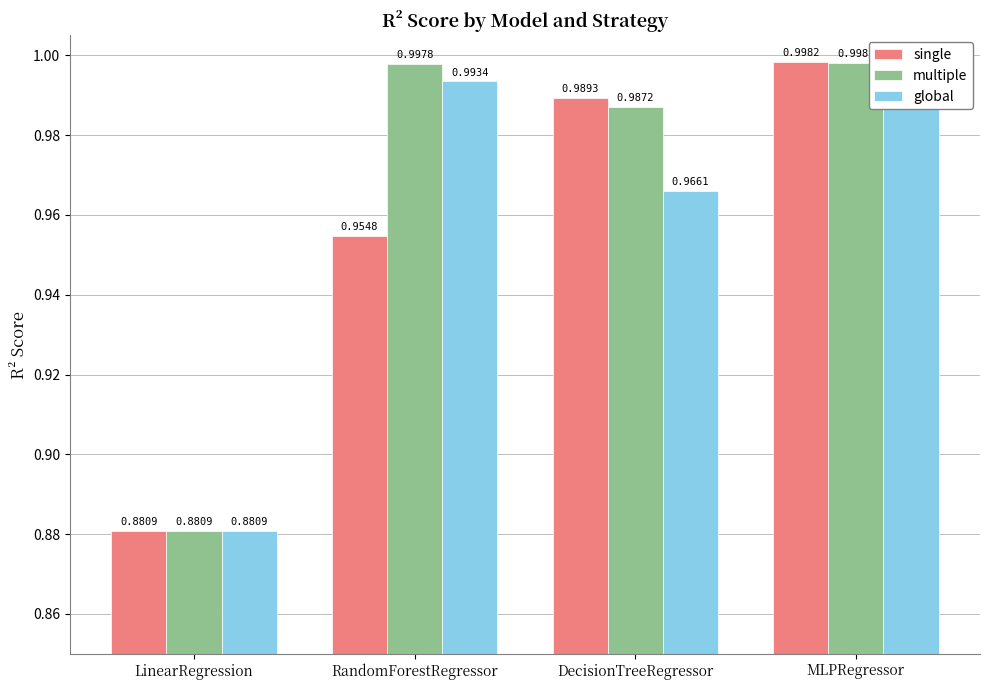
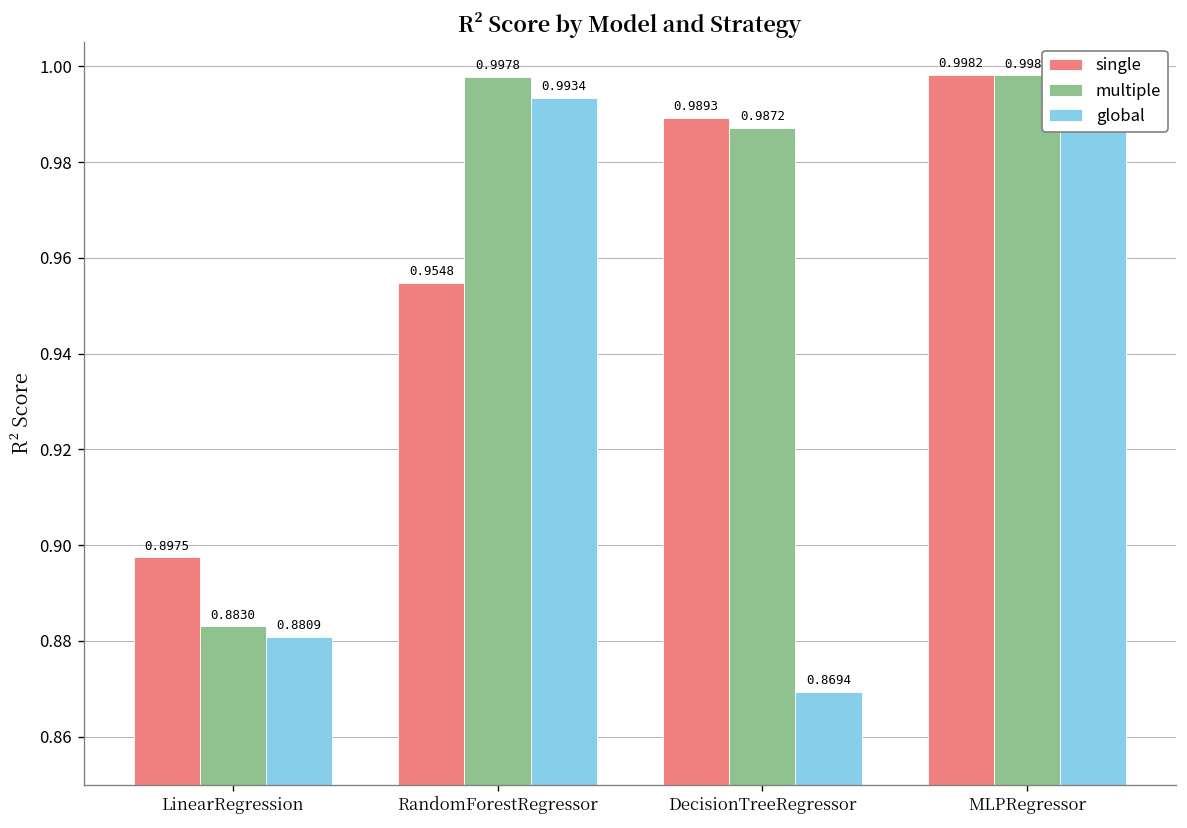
single, LinearRegression: 0.8809 -> 0.8975
multiple, LinearRegression: 0.8809 -> 0.8830
global, DecisionTreeRegressor: 0.9661 -> 0.8694
